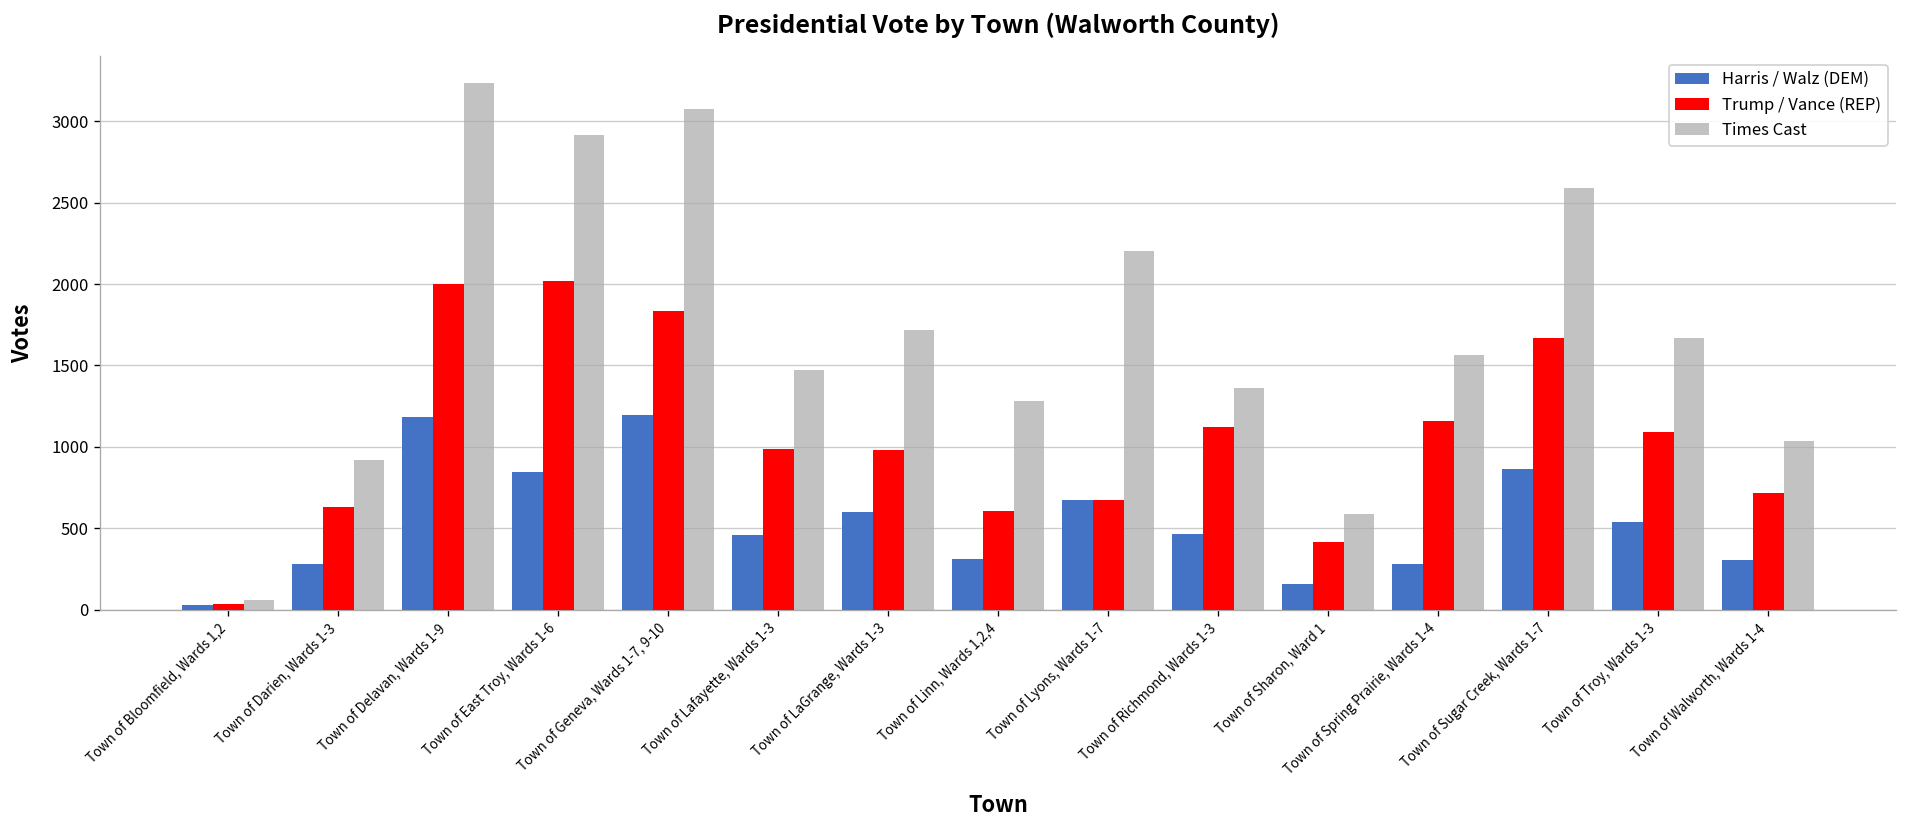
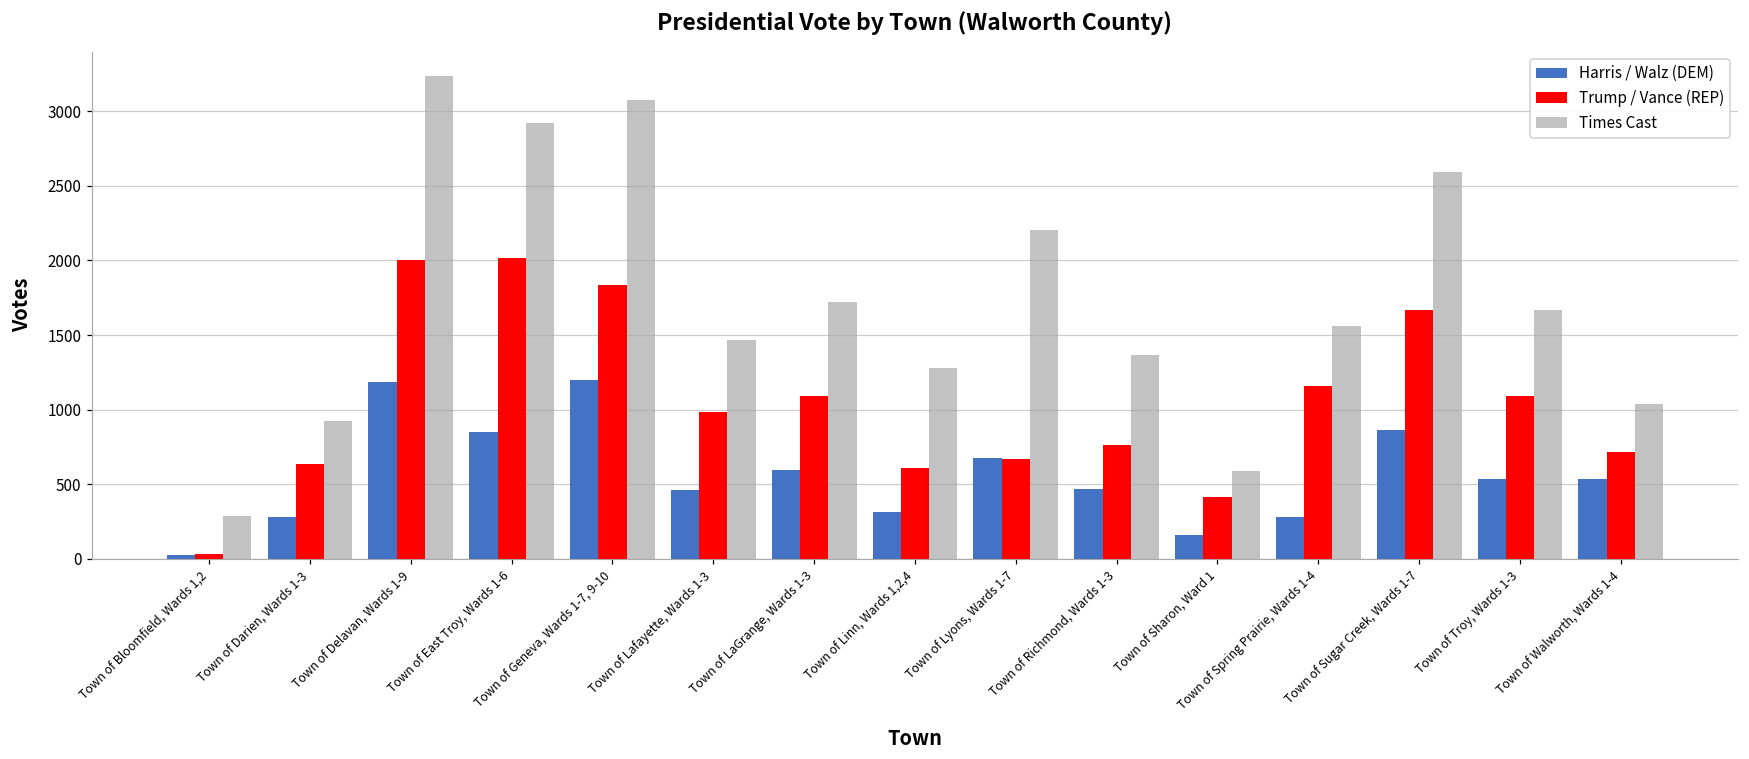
Times Cast, Town of Bloomfield, Wards 1,2: 60 -> 290
Trump / Vance (REP), Town of LaGrange, Wards 1-3: 980 -> 1090
Trump / Vance (REP), Town of Richmond, Wards 1-3: 1120 -> 760
Harris / Walz (DEM), Town of Walworth, Wards 1-4: 300 -> 540
